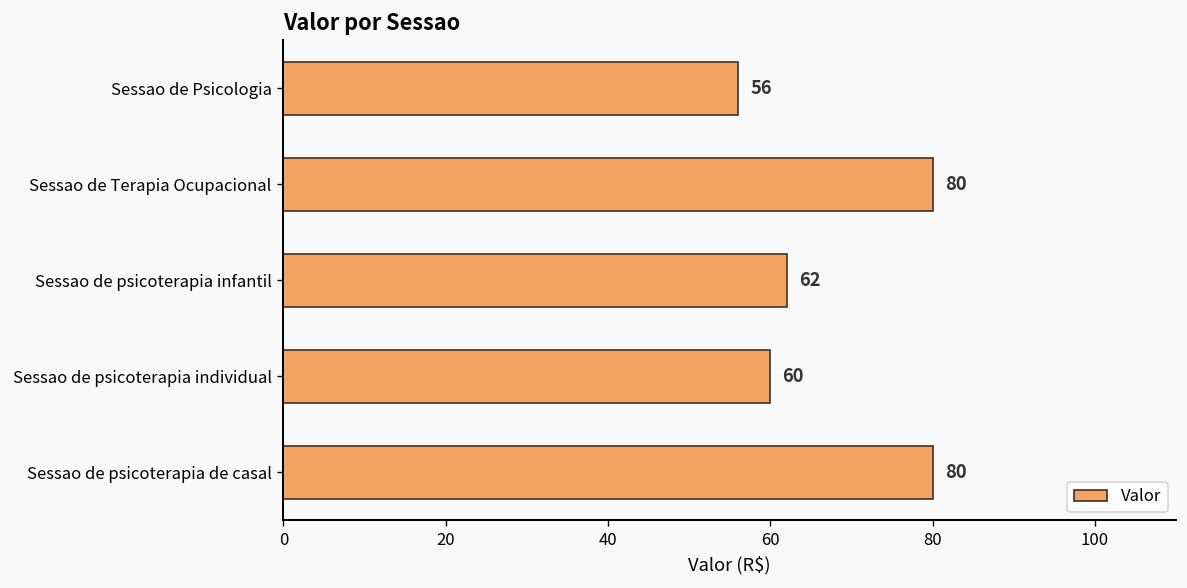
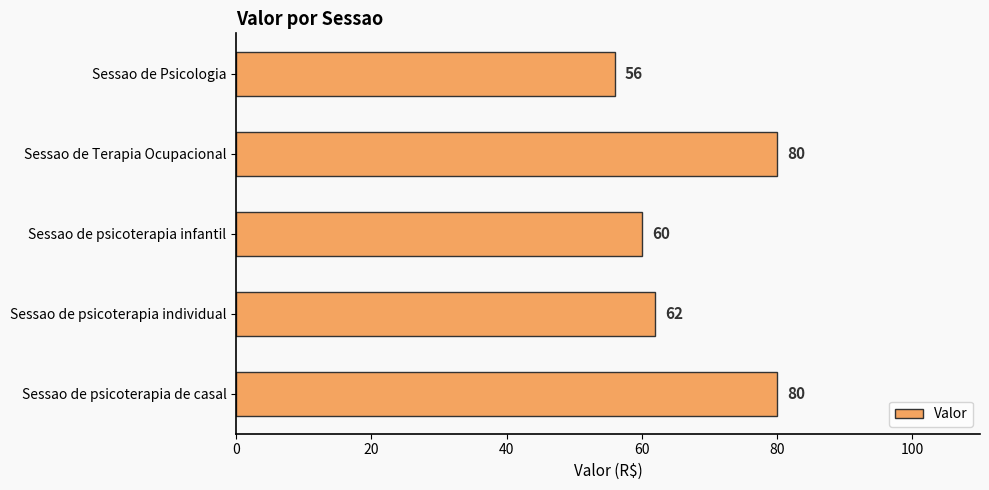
Sessao de psicoterapia infantil: 62 -> 60
Sessao de psicoterapia individual: 60 -> 62
